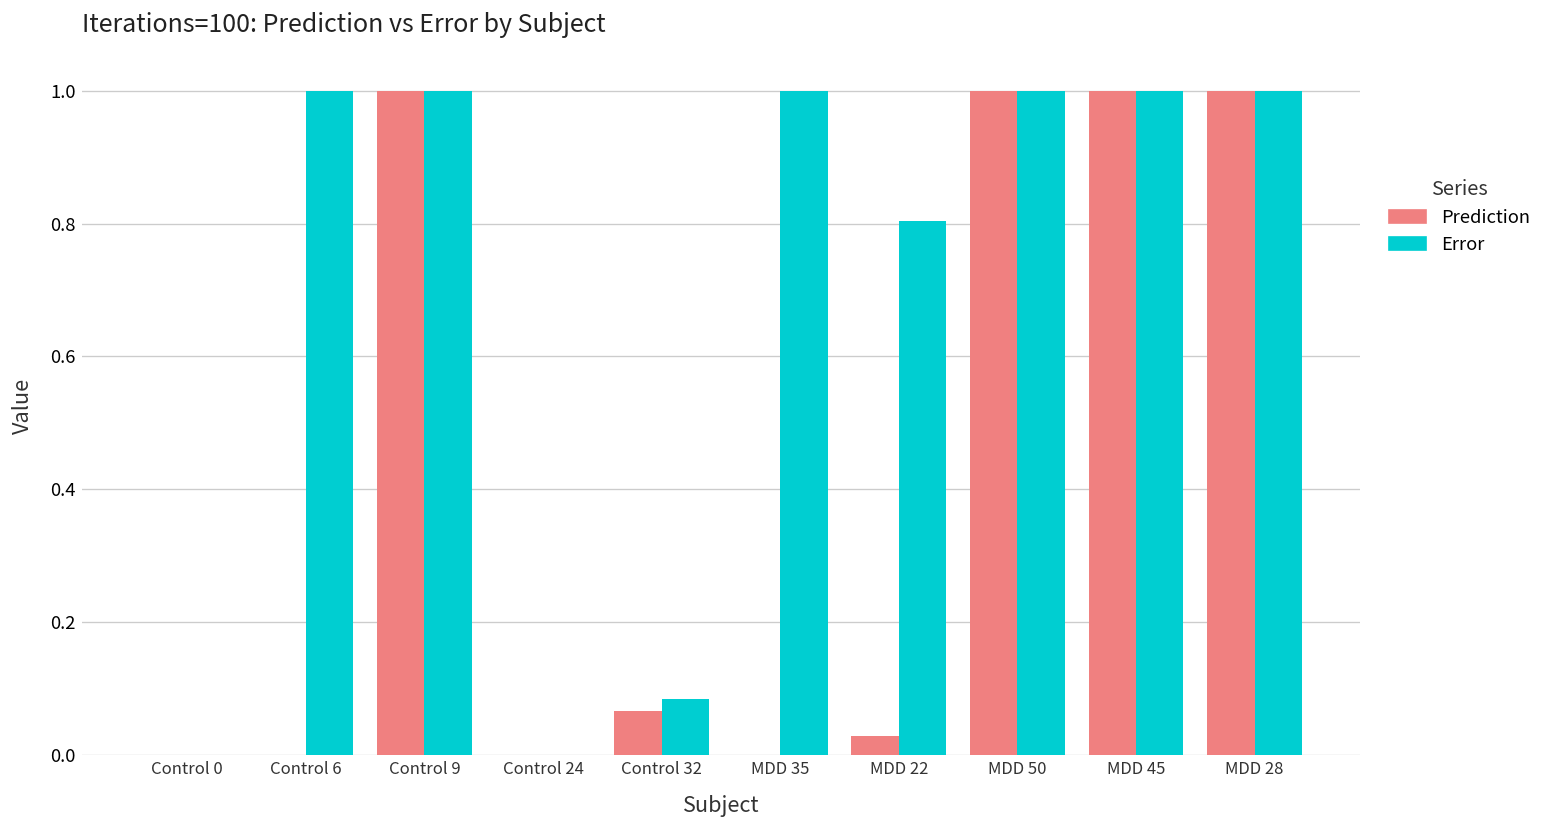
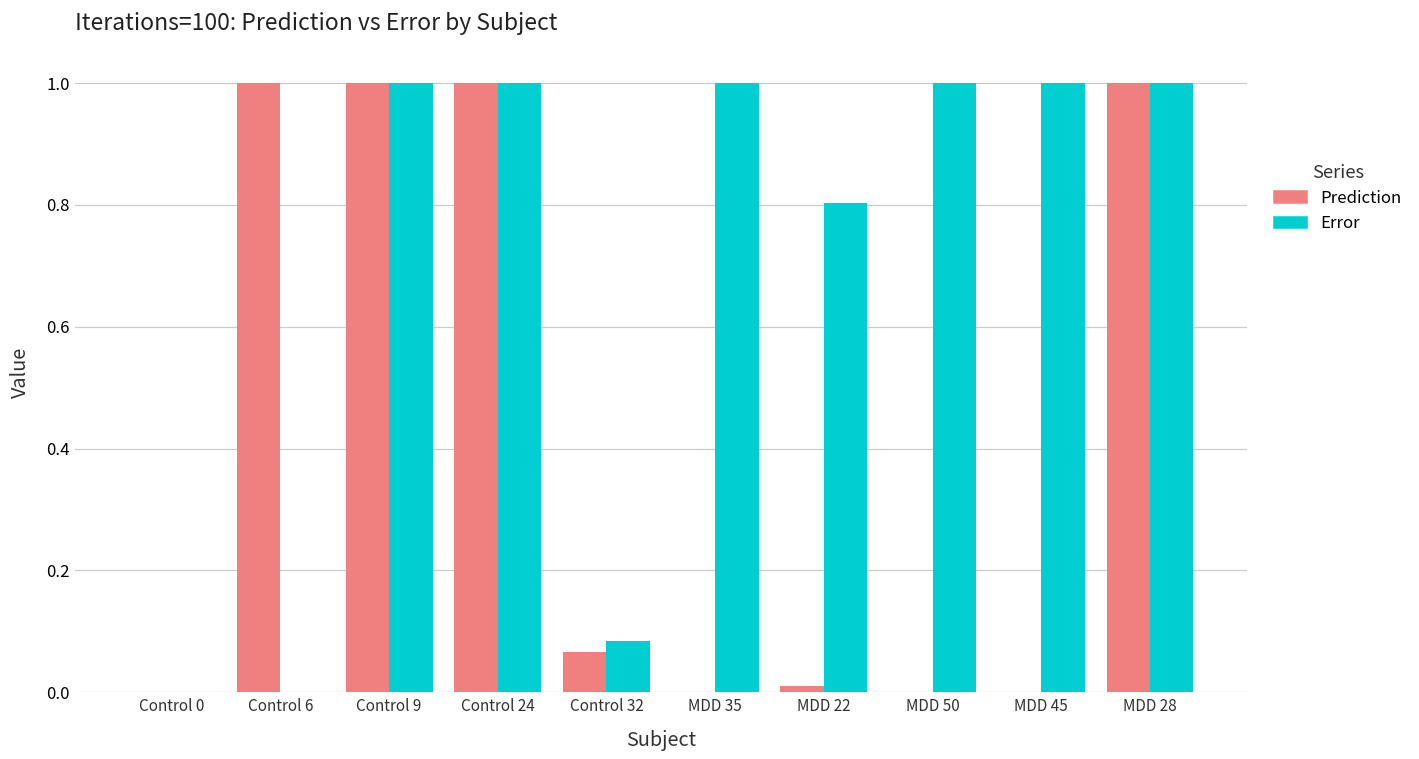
Prediction, Control 6: 0 -> 1
Error, Control 6: 1 -> 0
Prediction, Control 24: 0 -> 1
Error, Control 24: 0 -> 1
Prediction, MDD 22: 0.03 -> 0.01
Prediction, MDD 50: 1 -> 0
Prediction, MDD 45: 1 -> 0
